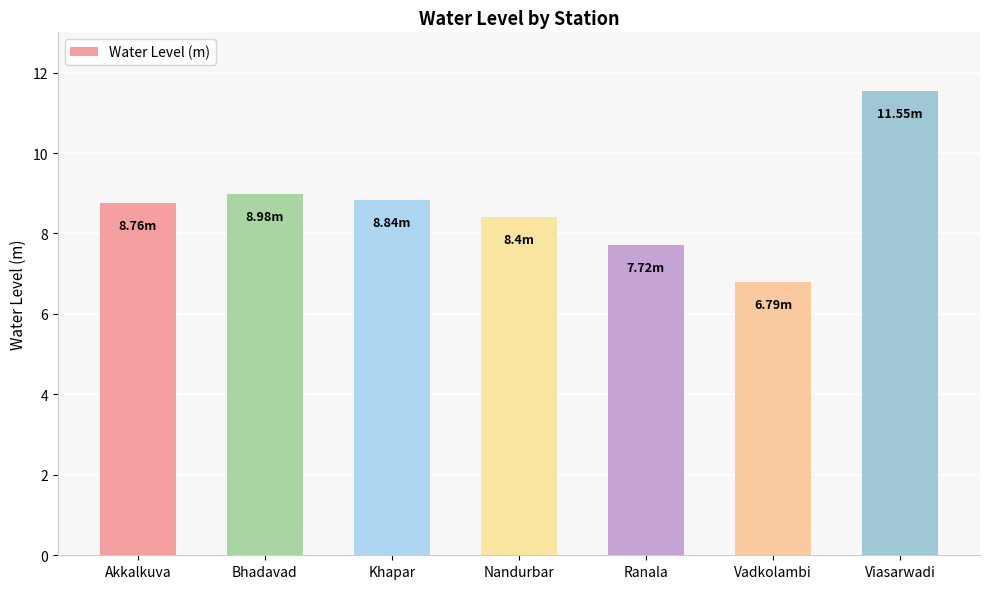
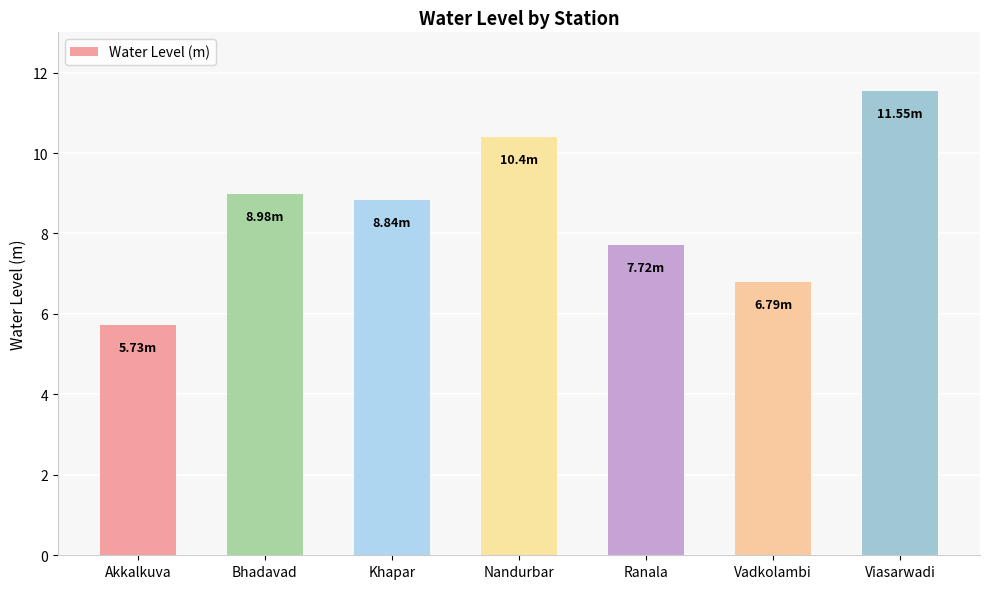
Akkalkuva: 8.76m -> 5.73m
Nandurbar: 8.4m -> 10.4m
